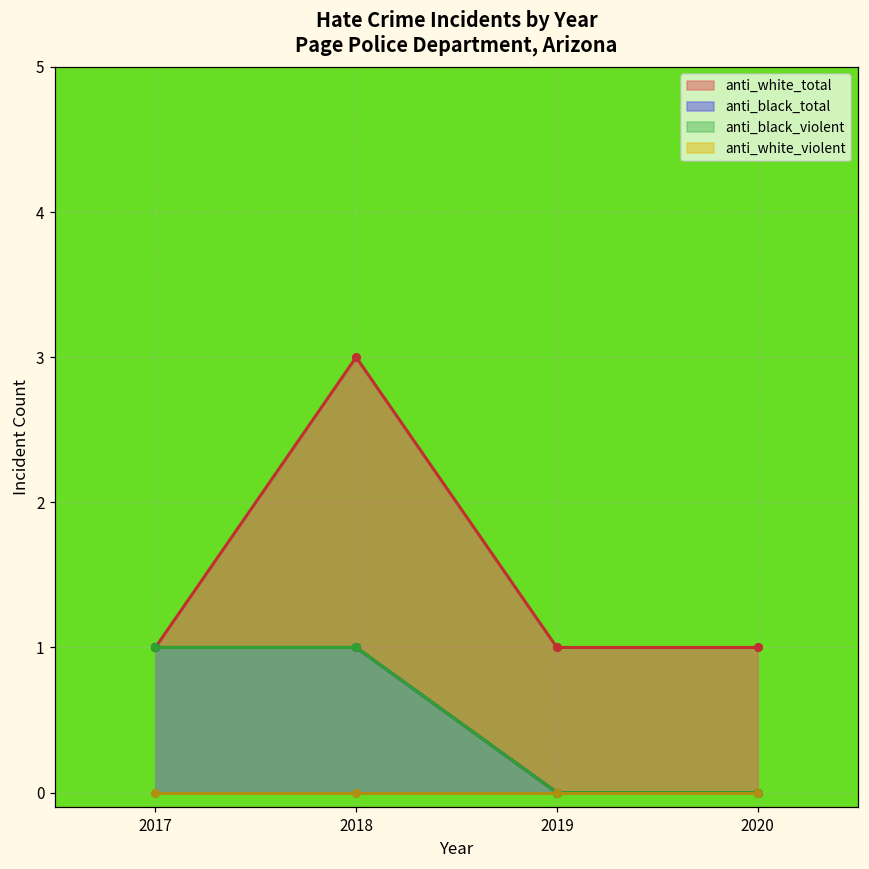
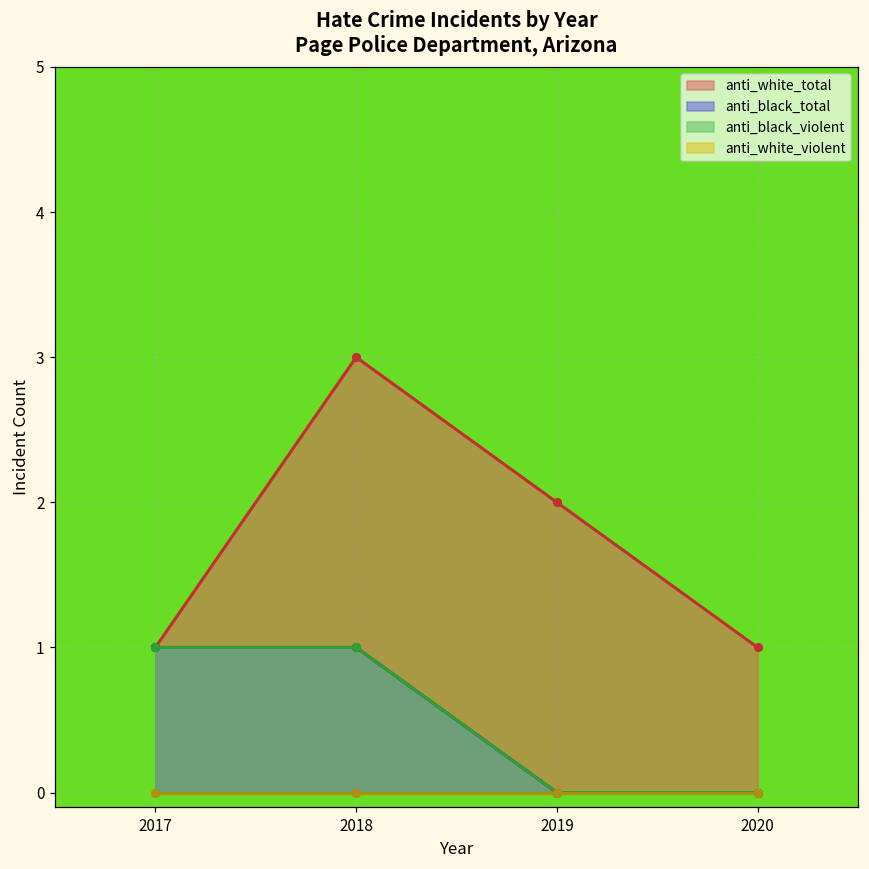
anti_white_total, 2019: 1 -> 2
